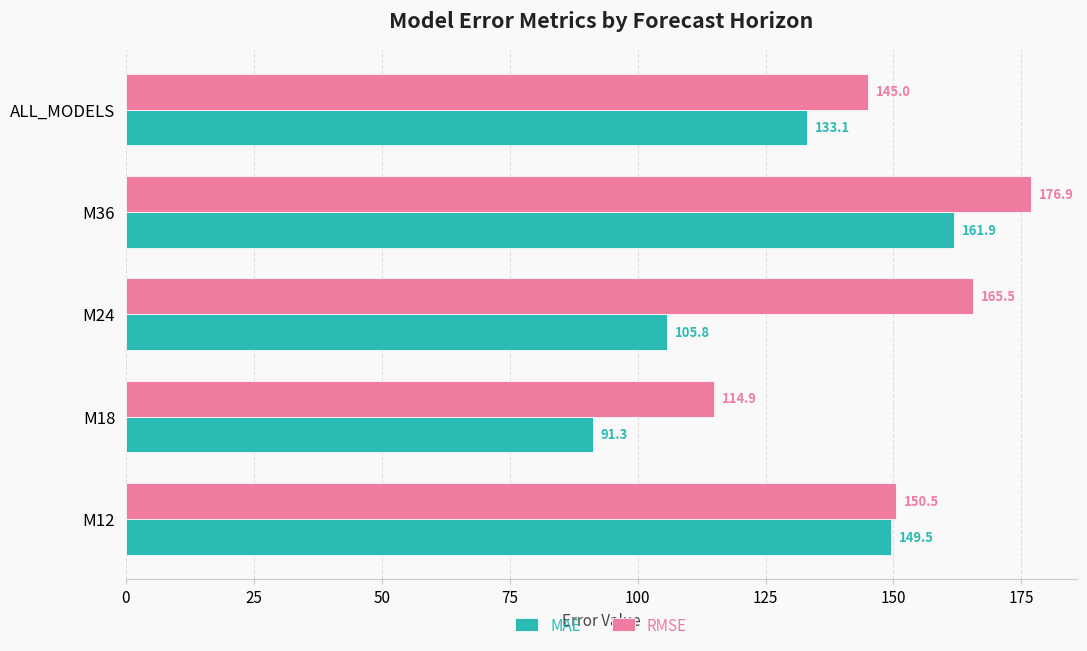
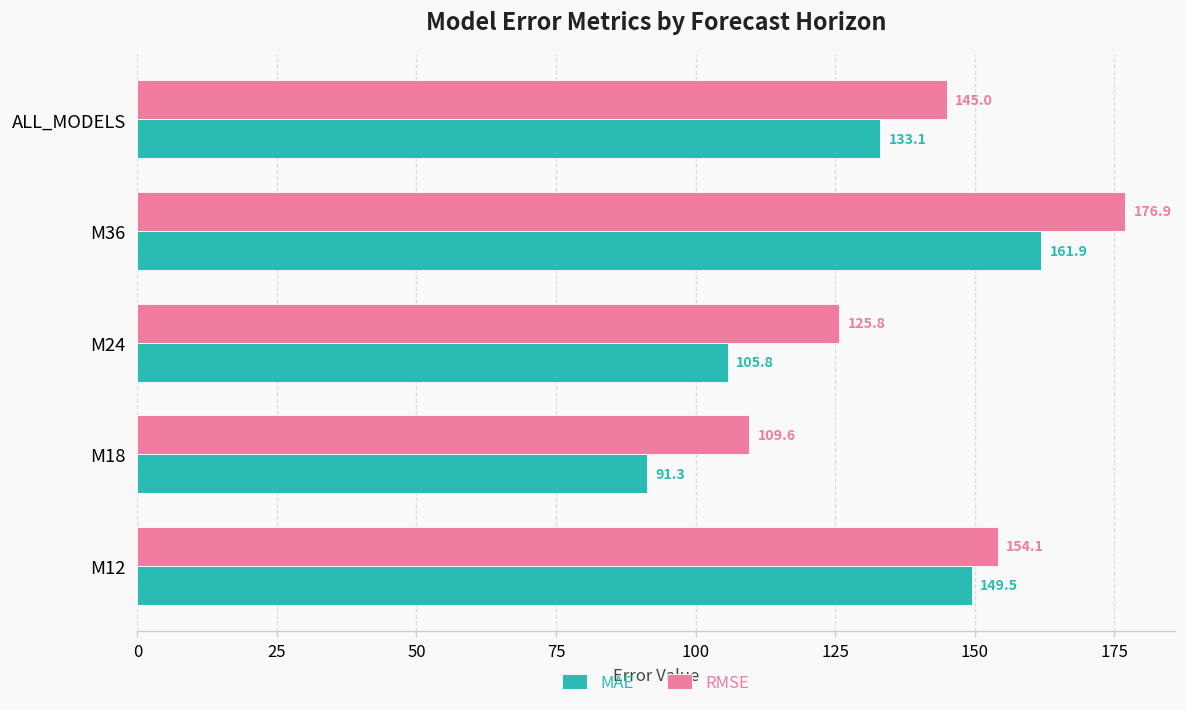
RMSE, M24: 165.5 -> 125.8
RMSE, M18: 114.9 -> 109.6
RMSE, M12: 150.5 -> 154.1
